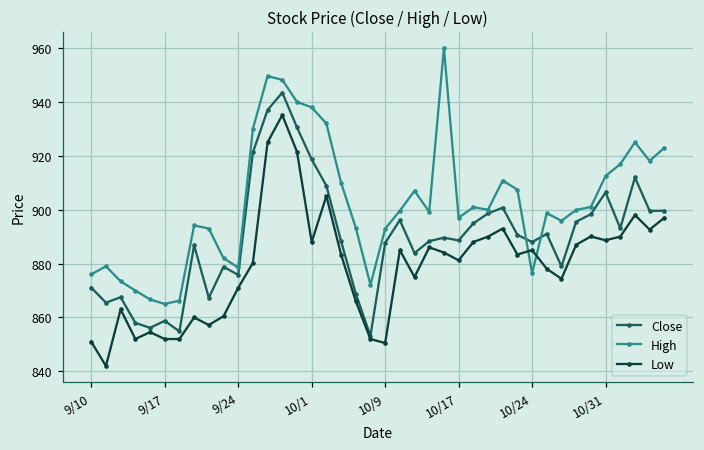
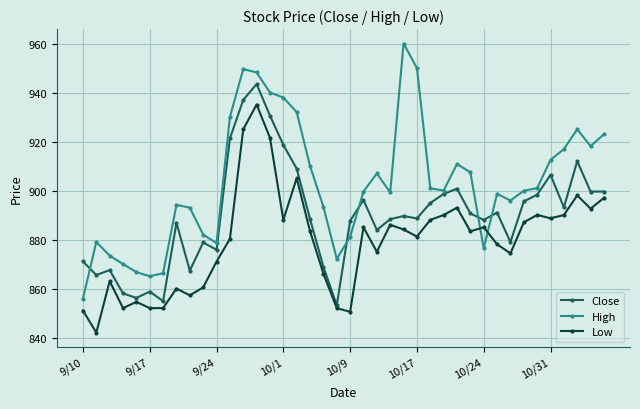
High, 9/10: 876 -> 856
High, 10/9: 893 -> 881
High, 10/17: 897 -> 950
